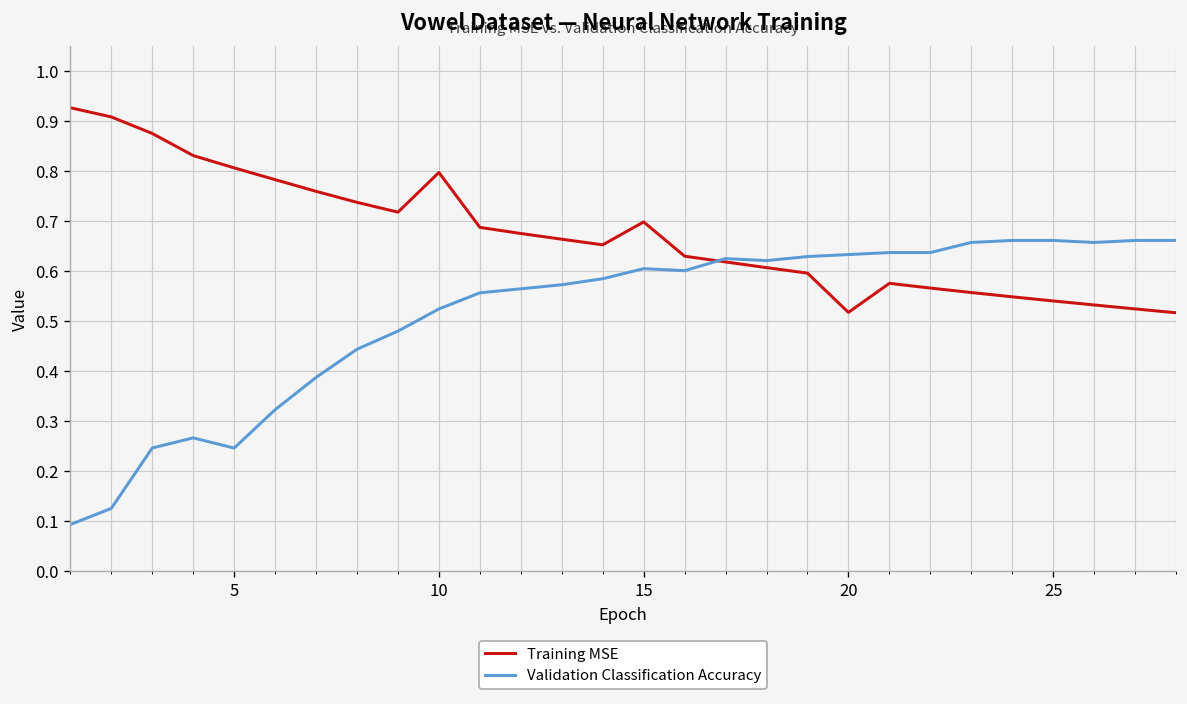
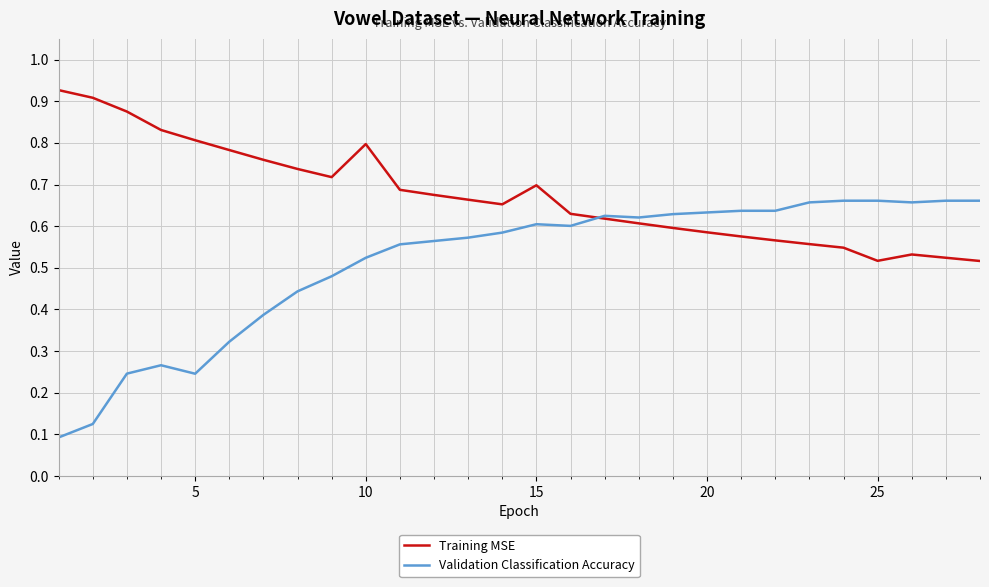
Training MSE, 20: 0.52 -> 0.59
Training MSE, 25: 0.54 -> 0.52
